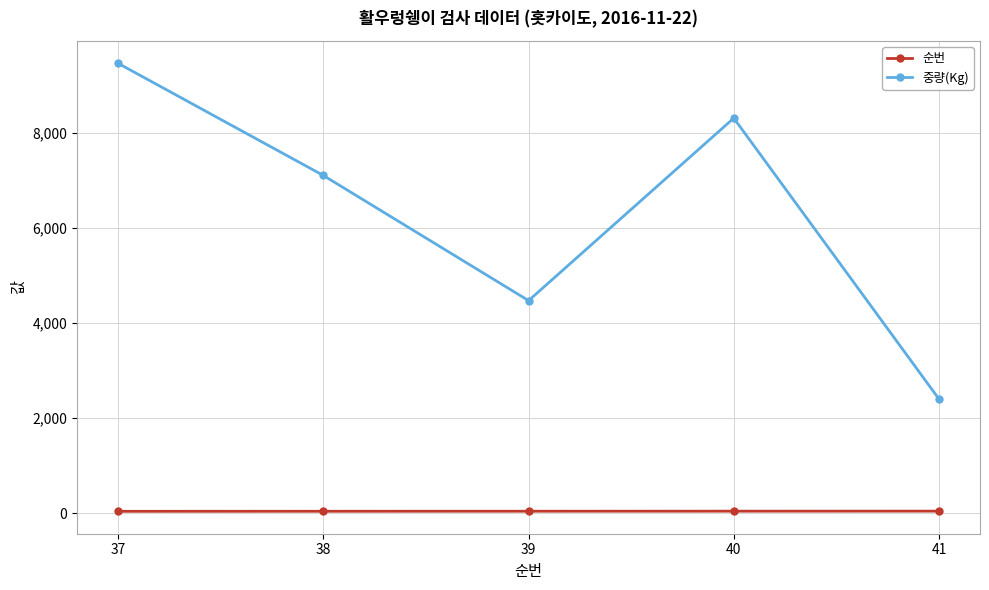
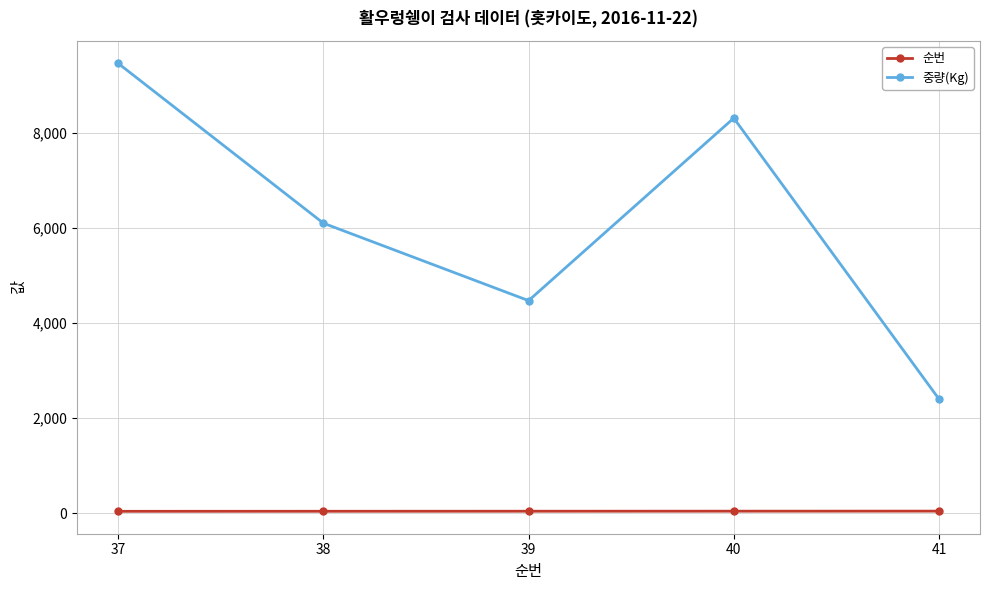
중량(Kg), 38: 7,100 -> 6,100
